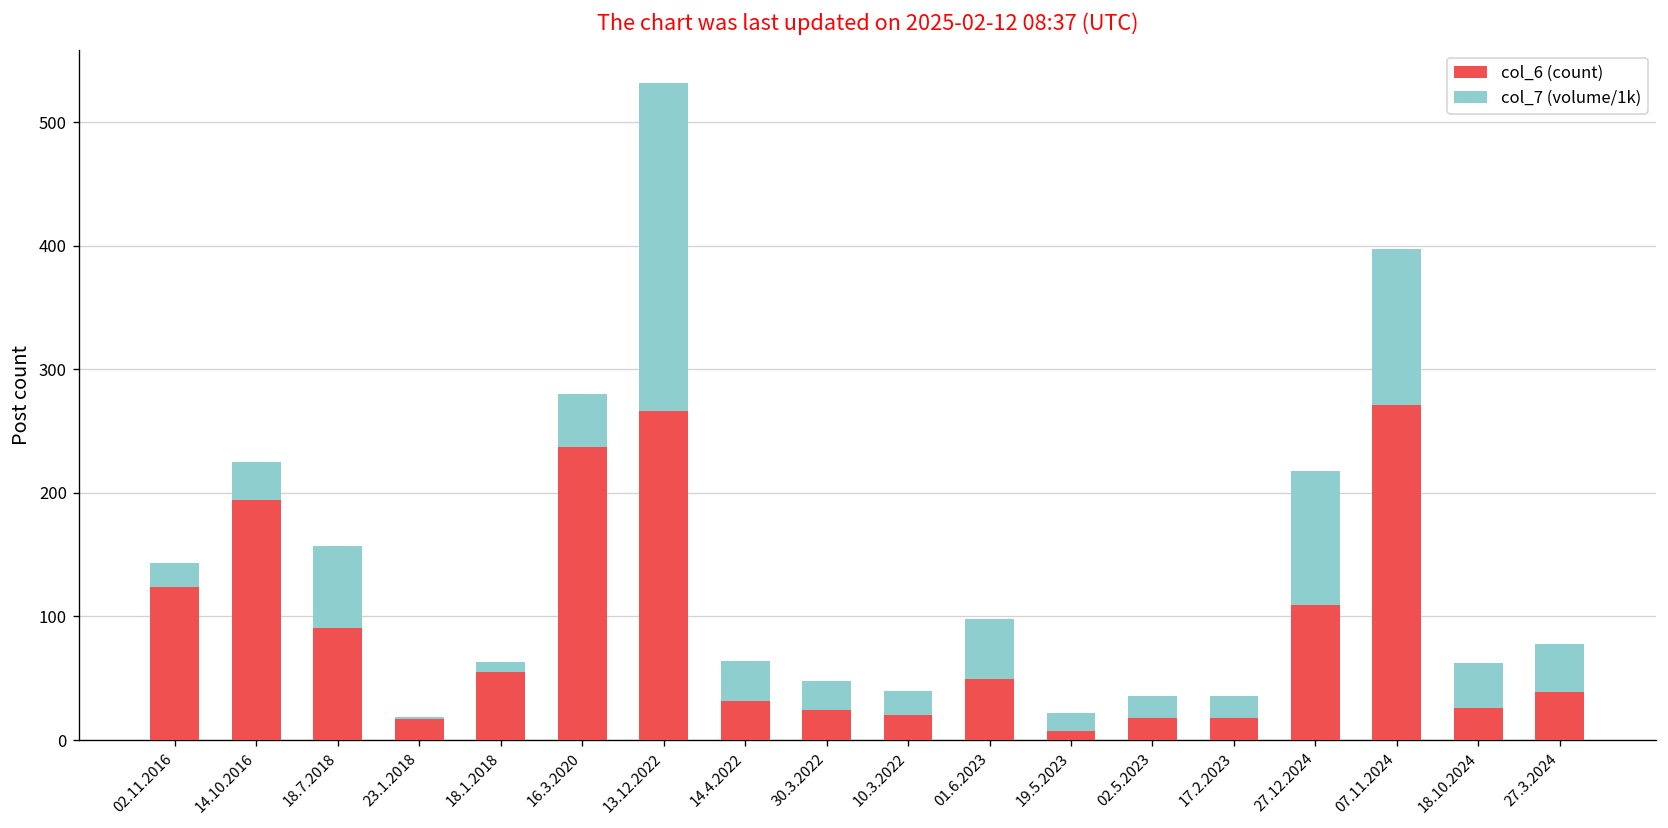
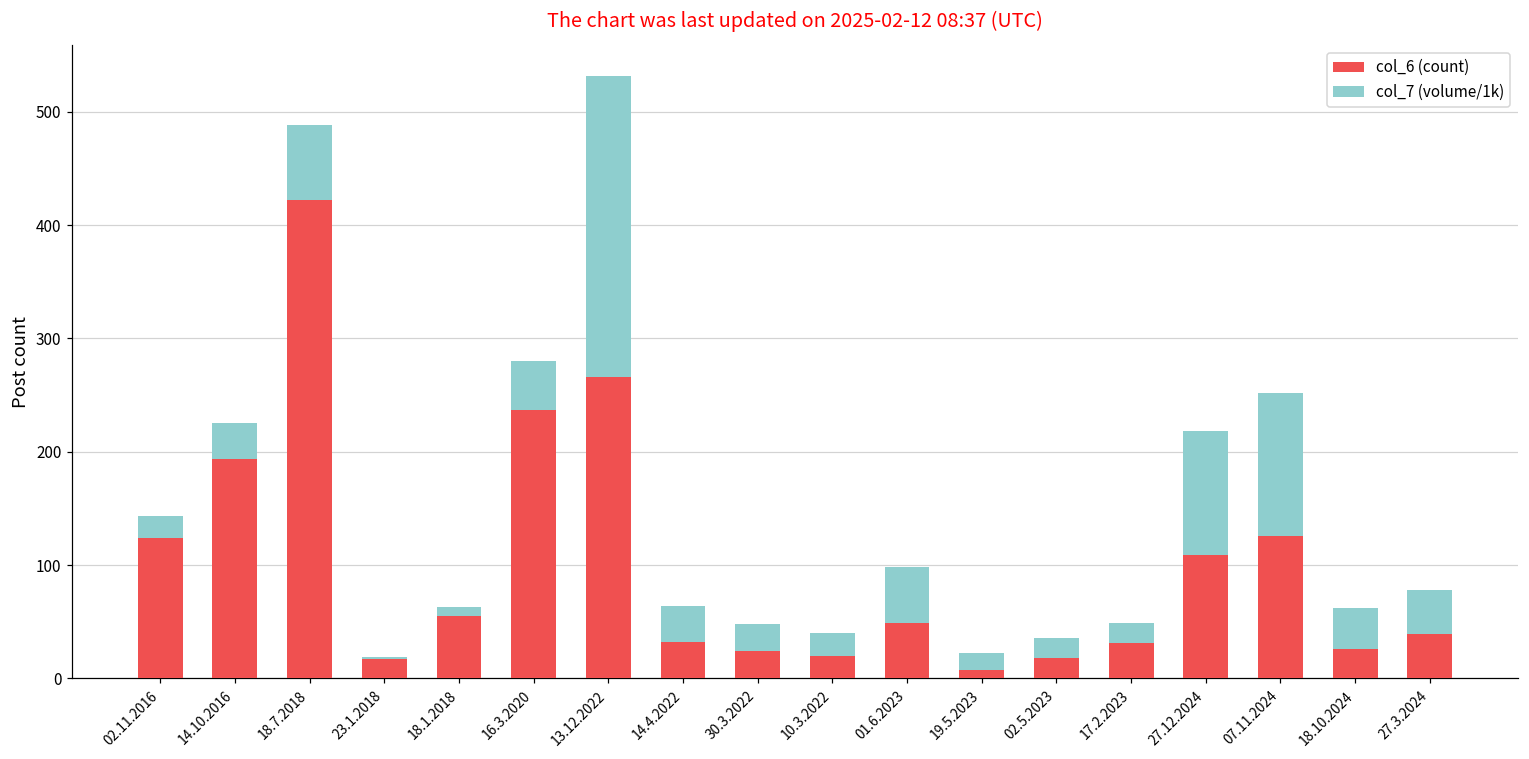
col_6 (count), 18.7.2018: 91 -> 422
col_6 (count), 17.2.2023: 18 -> 31
col_6 (count), 07.11.2024: 271 -> 126
